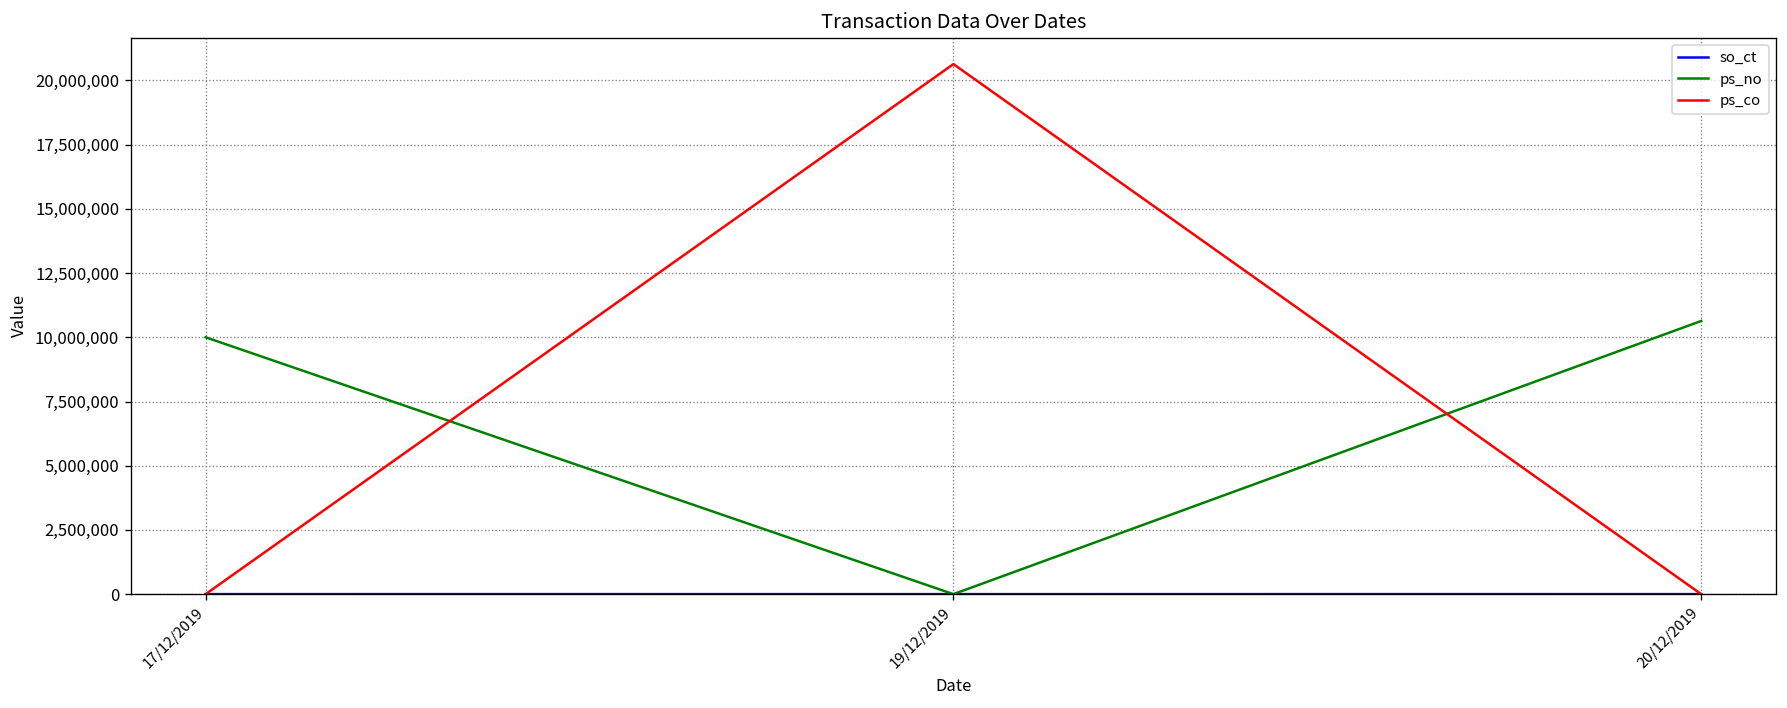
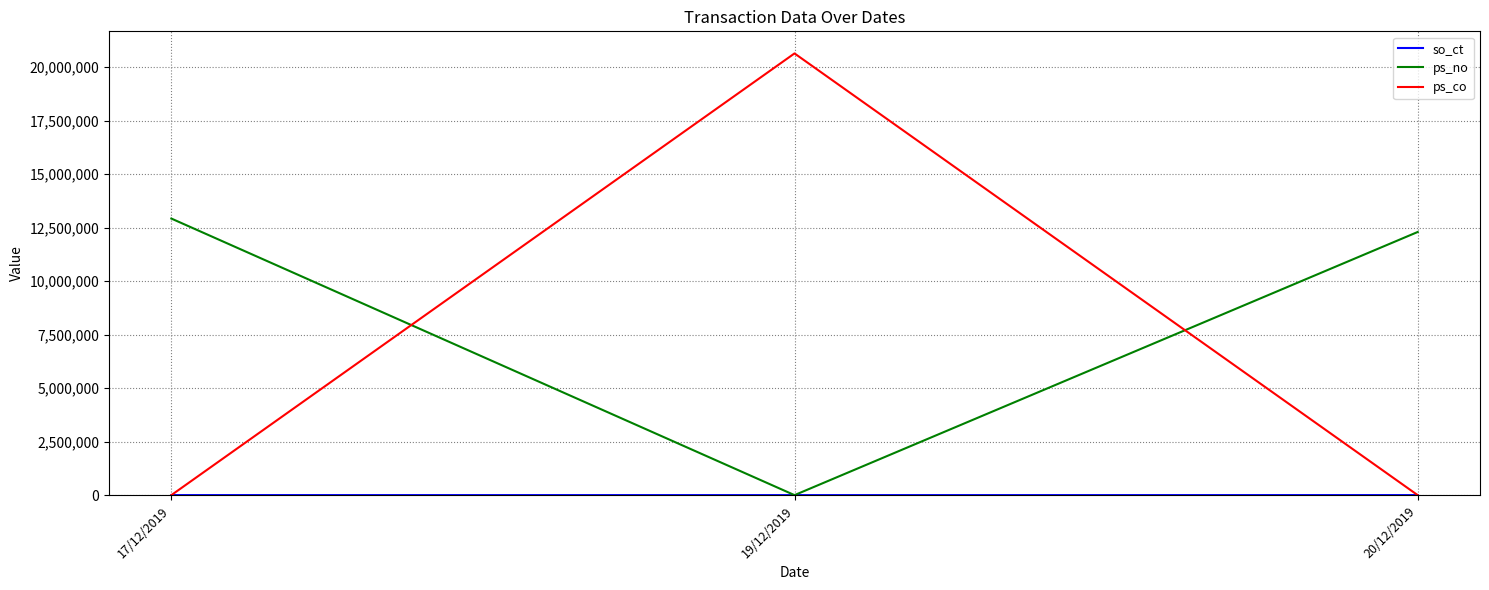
ps_no, 17/12/2019: 10,000,000 -> 12,900,000
ps_no, 20/12/2019: 10,600,000 -> 12,300,000
